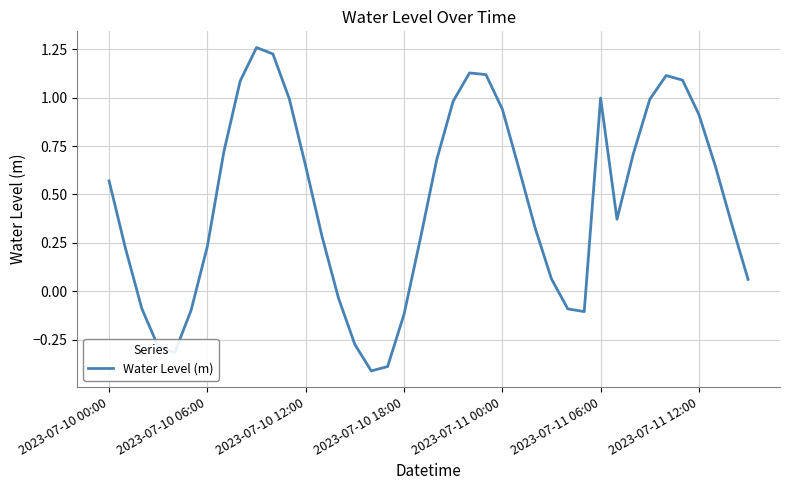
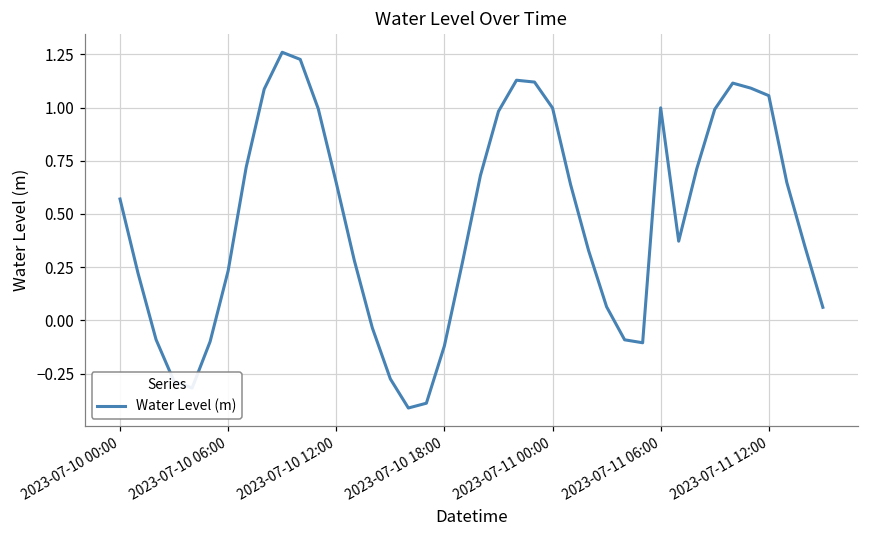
2023-07-11 00:00: 0.94 -> 1.00
2023-07-11 12:00: 0.91 -> 1.06
